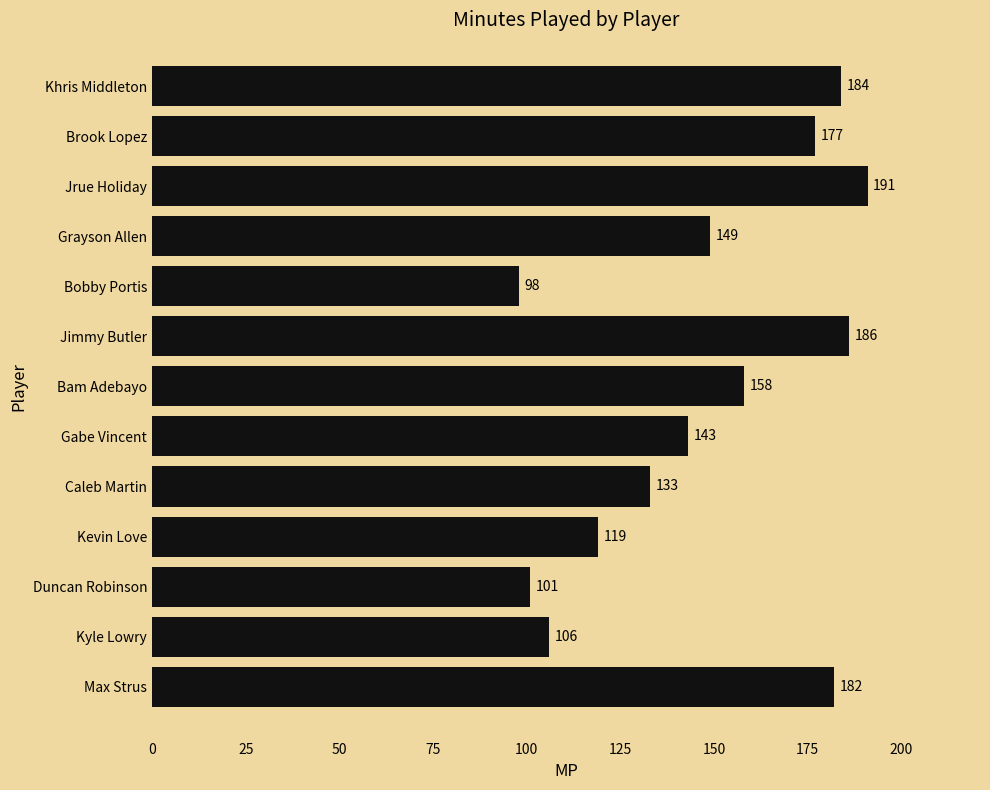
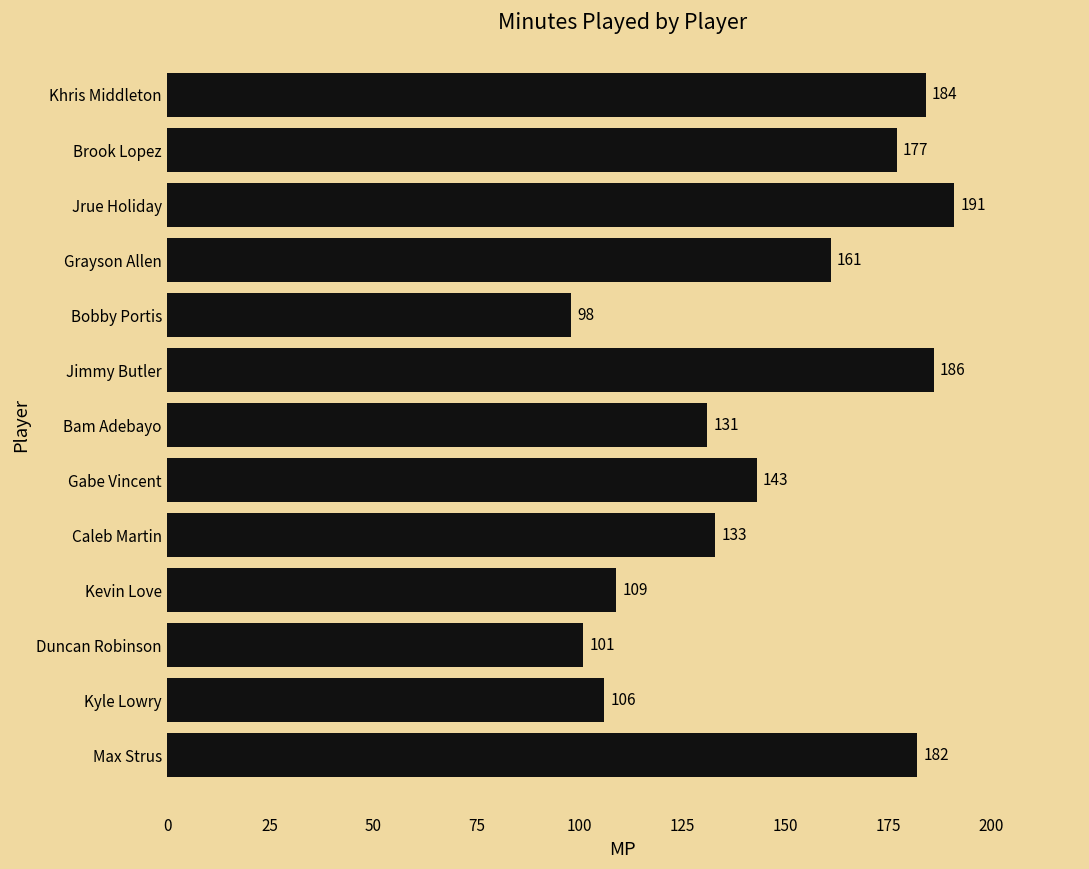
Grayson Allen: 149 -> 161
Bam Adebayo: 158 -> 131
Kevin Love: 119 -> 109
